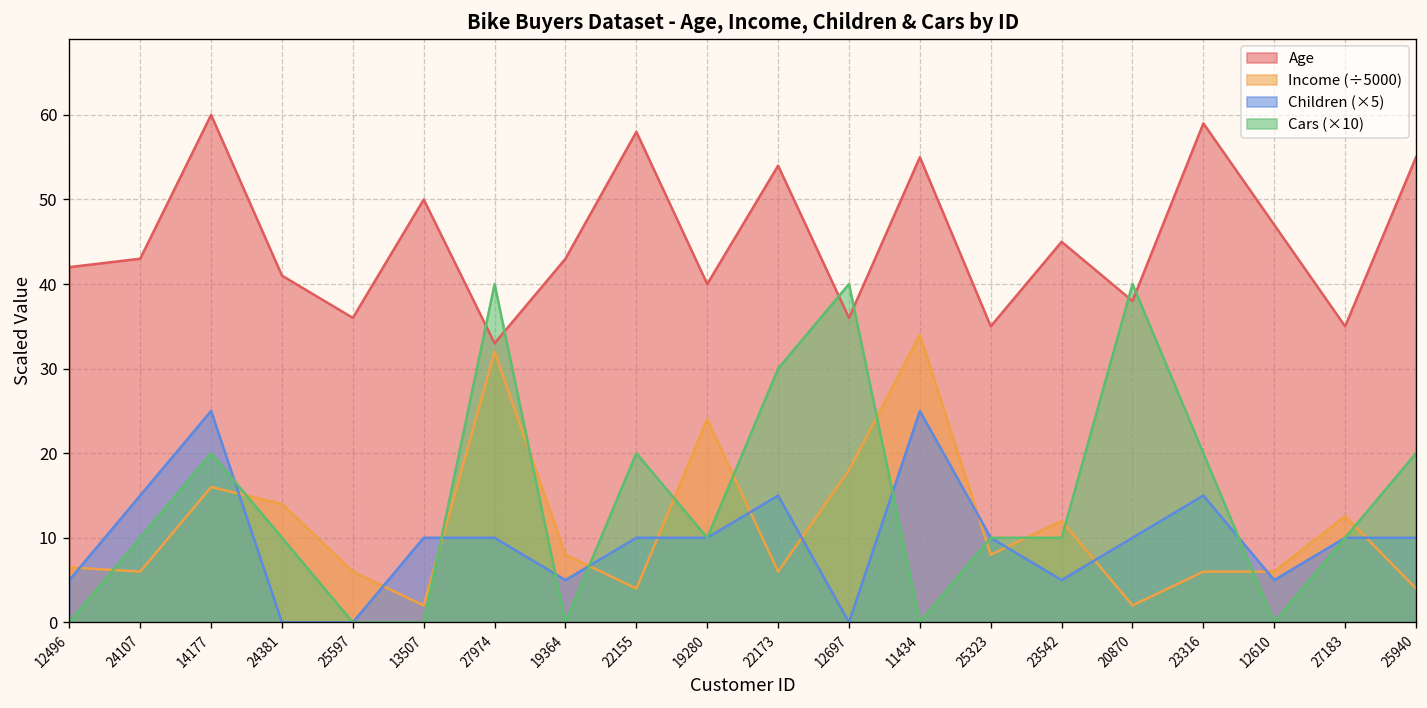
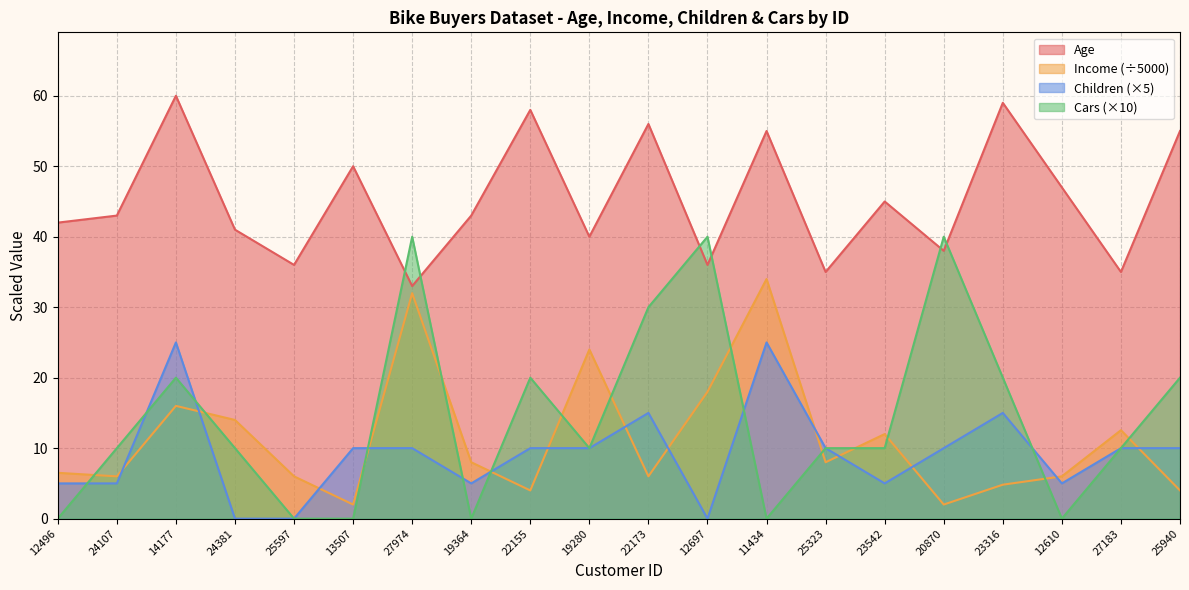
Children (×5), 24107: 15 -> 5
Age, 22173: 54 -> 56
Income (÷5000), 23316: 6 -> 5
